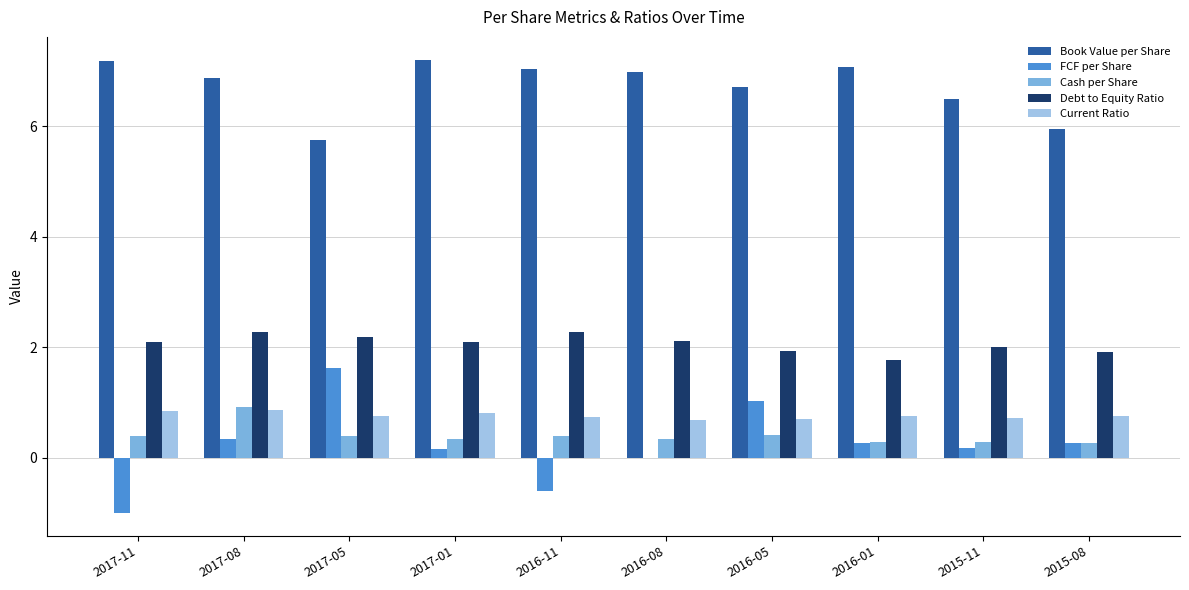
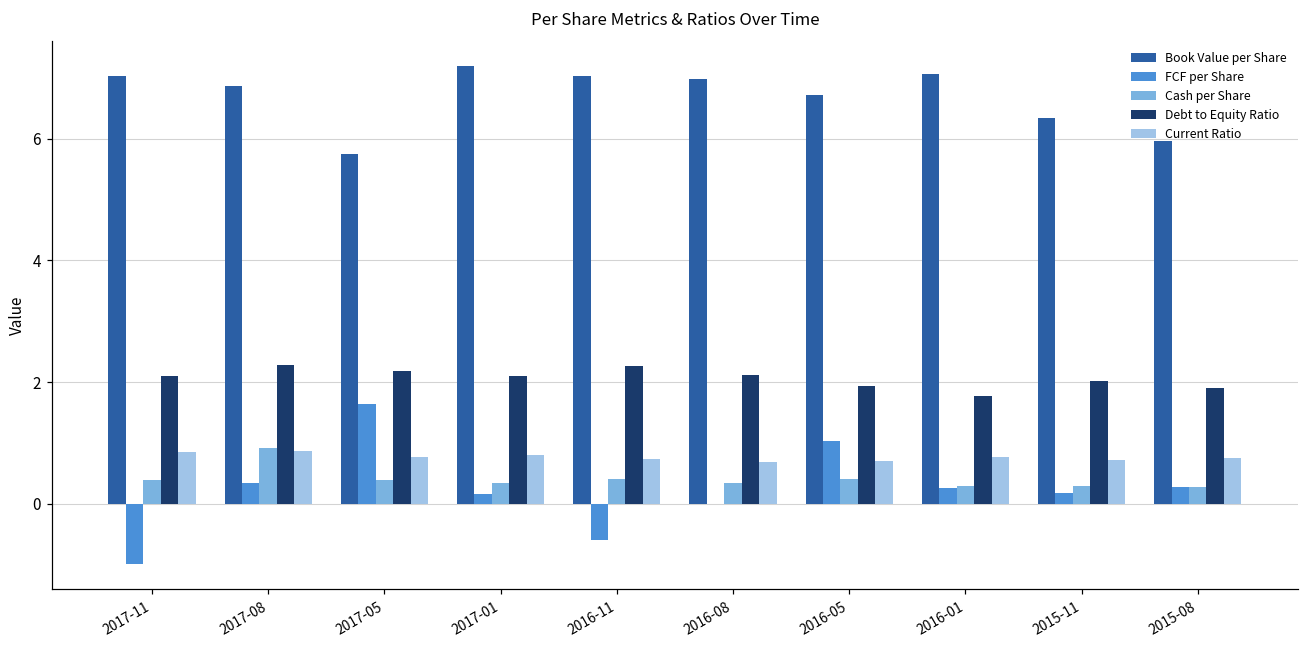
Book Value per Share, 2017-11: 7.2 -> 7.0
Book Value per Share, 2015-11: 6.5 -> 6.3
